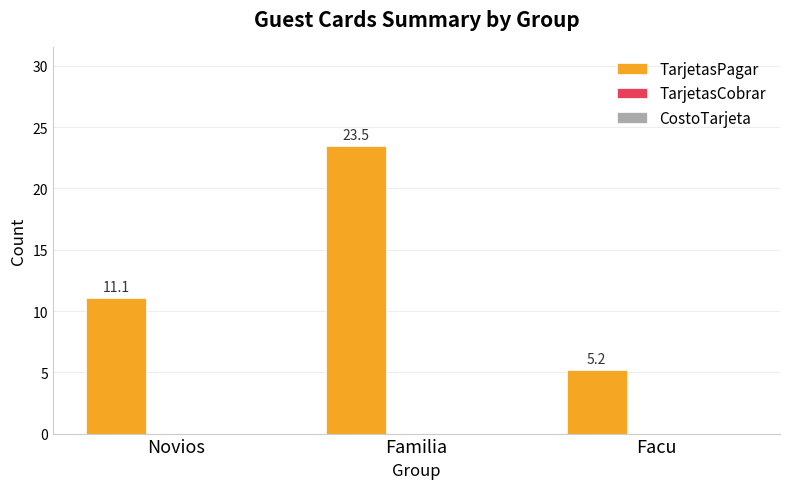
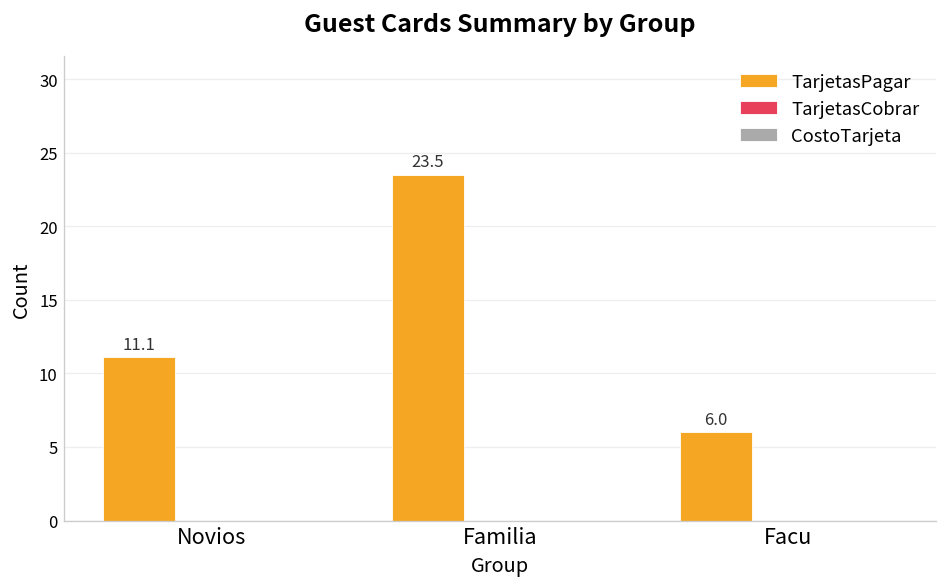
TarjetasPagar, Facu: 5.2 -> 6.0
